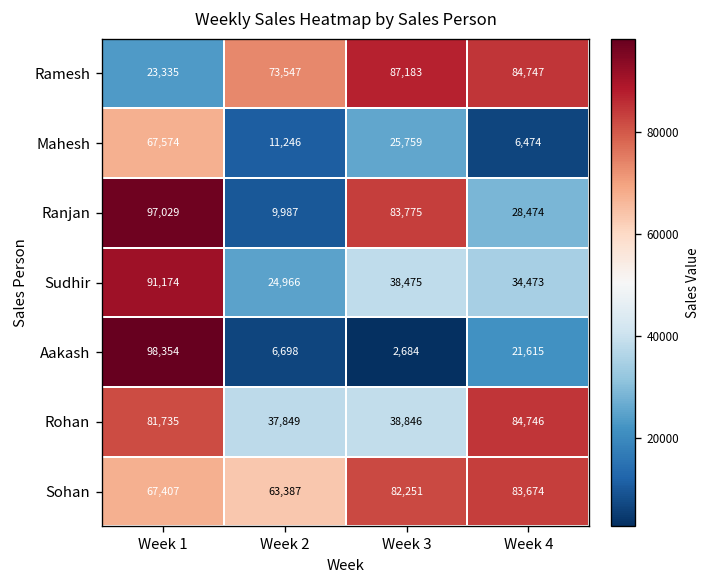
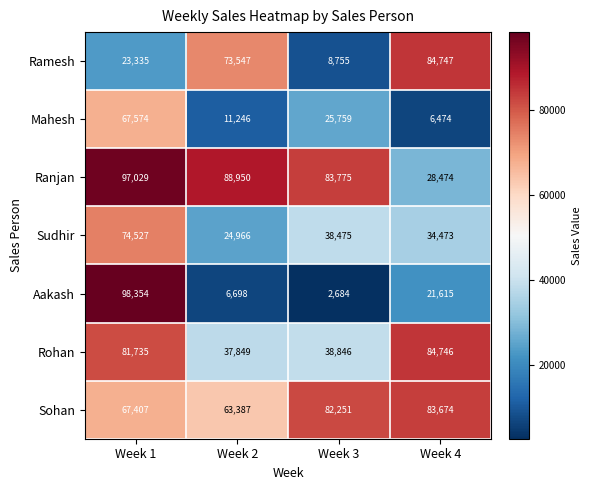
Ramesh, Week 3: 87,183 -> 8,755
Ranjan, Week 2: 9,987 -> 88,950
Sudhir, Week 1: 91,174 -> 74,527
